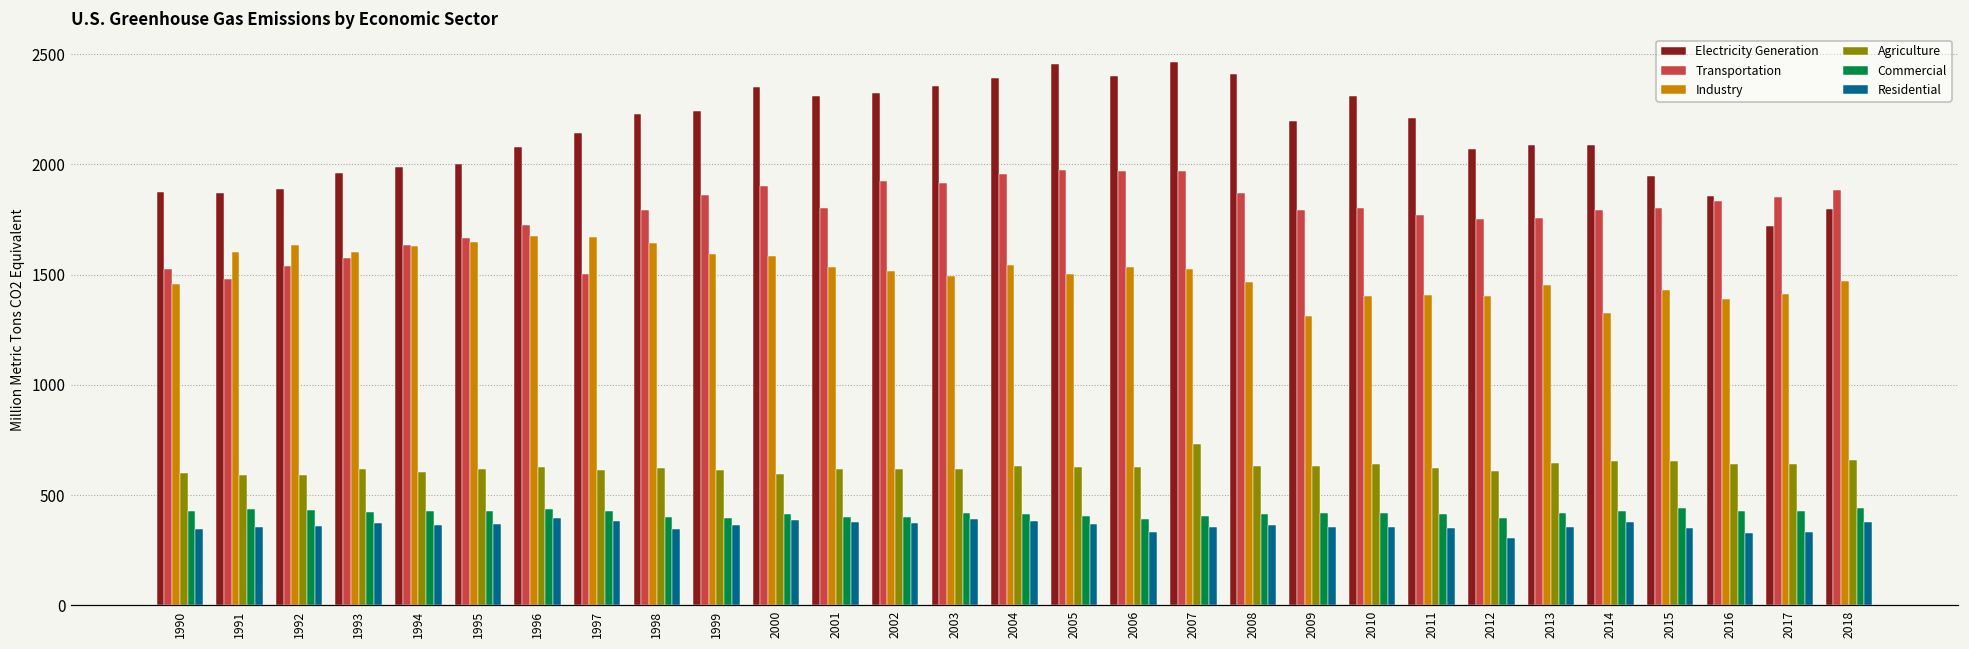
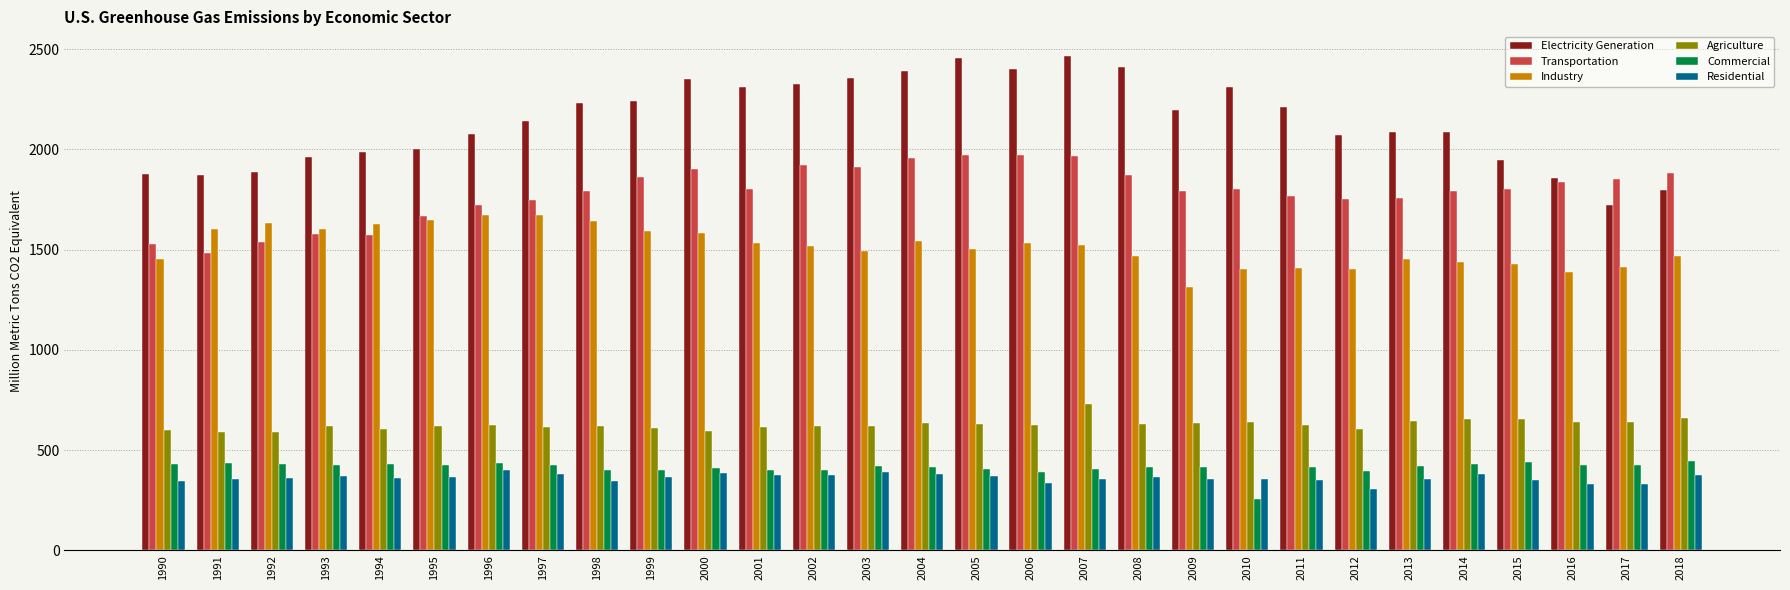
Transportation, 1994: 1630 -> 1570
Transportation, 1997: 1500 -> 1750
Commercial, 2010: 420 -> 260
Industry, 2014: 1330 -> 1440
